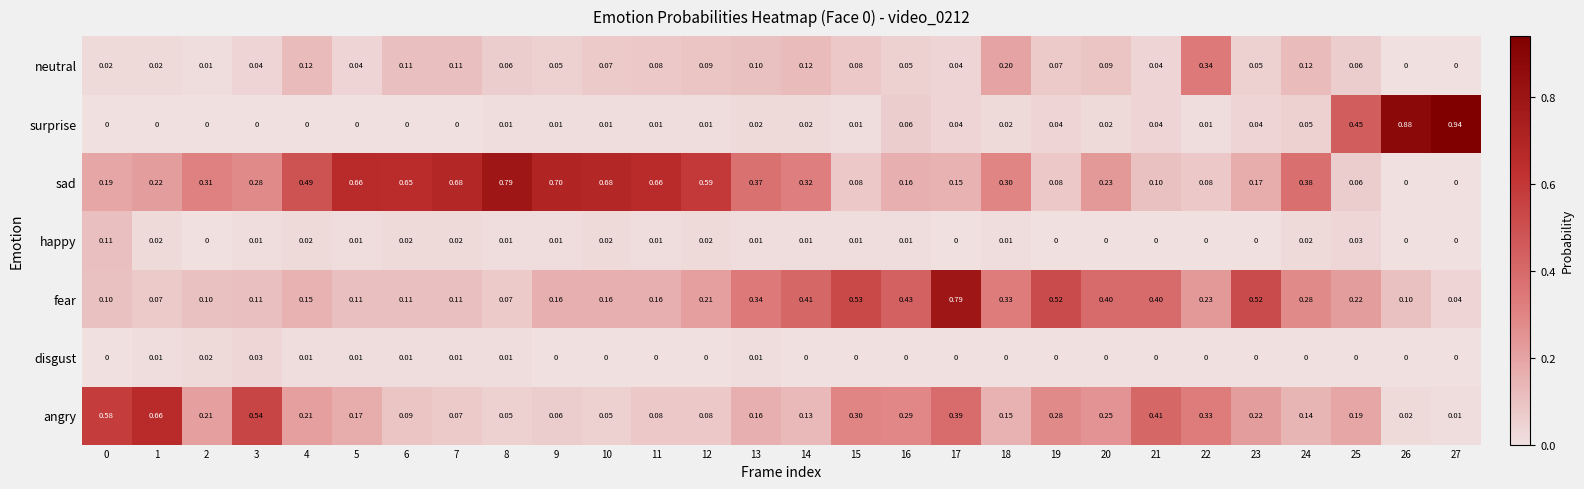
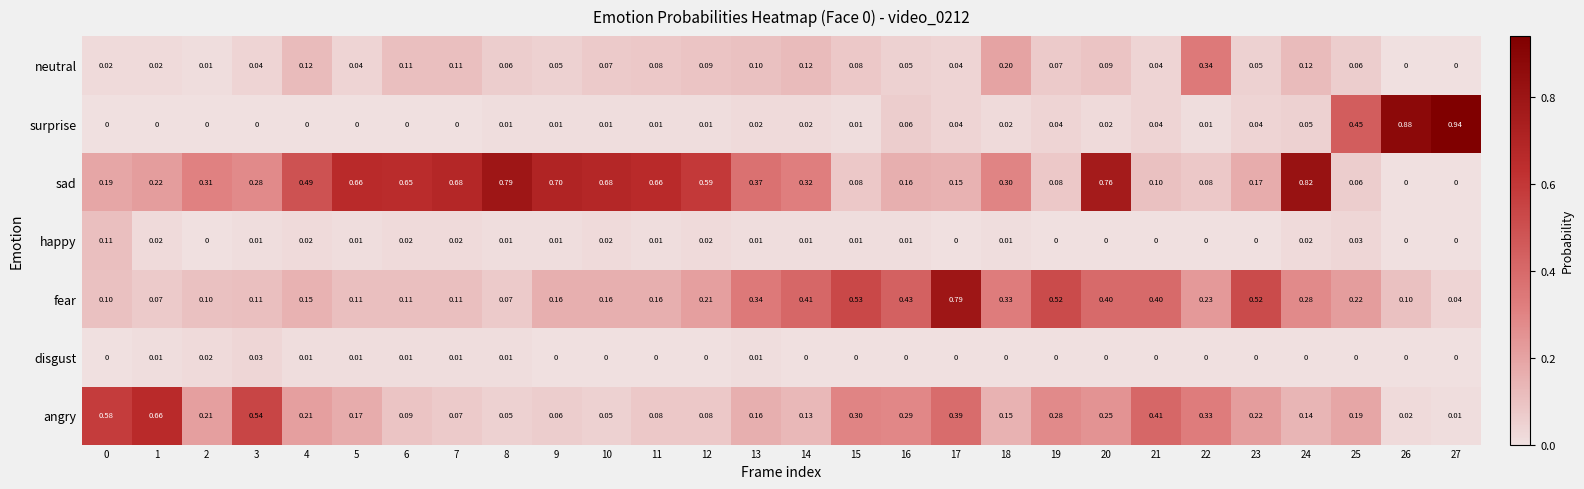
sad, 20: 0.23 -> 0.76
sad, 24: 0.38 -> 0.82
